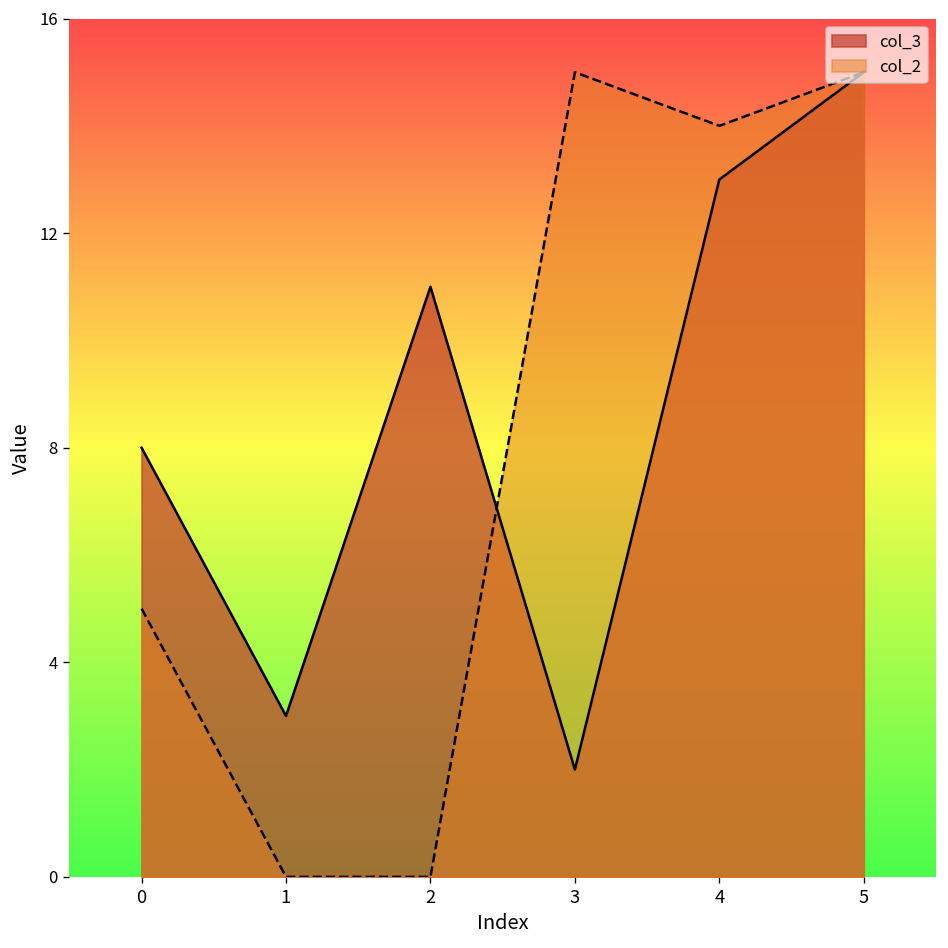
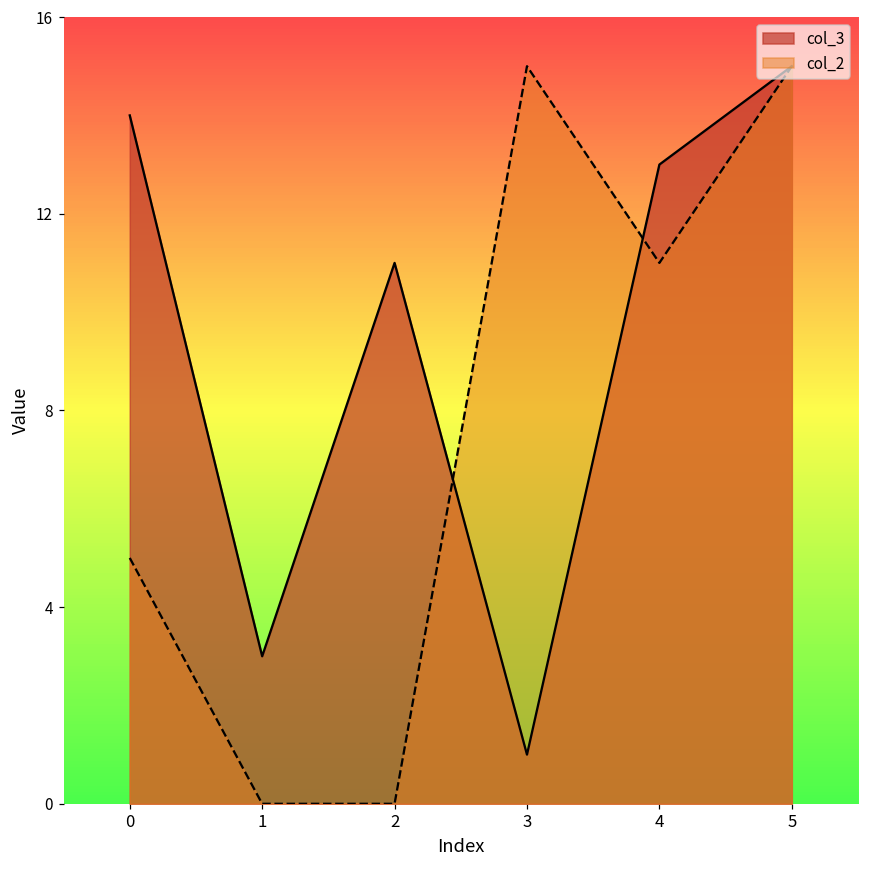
col_3, 0: 8 -> 14
col_3, 3: 2 -> 1
col_2, 4: 14 -> 11
